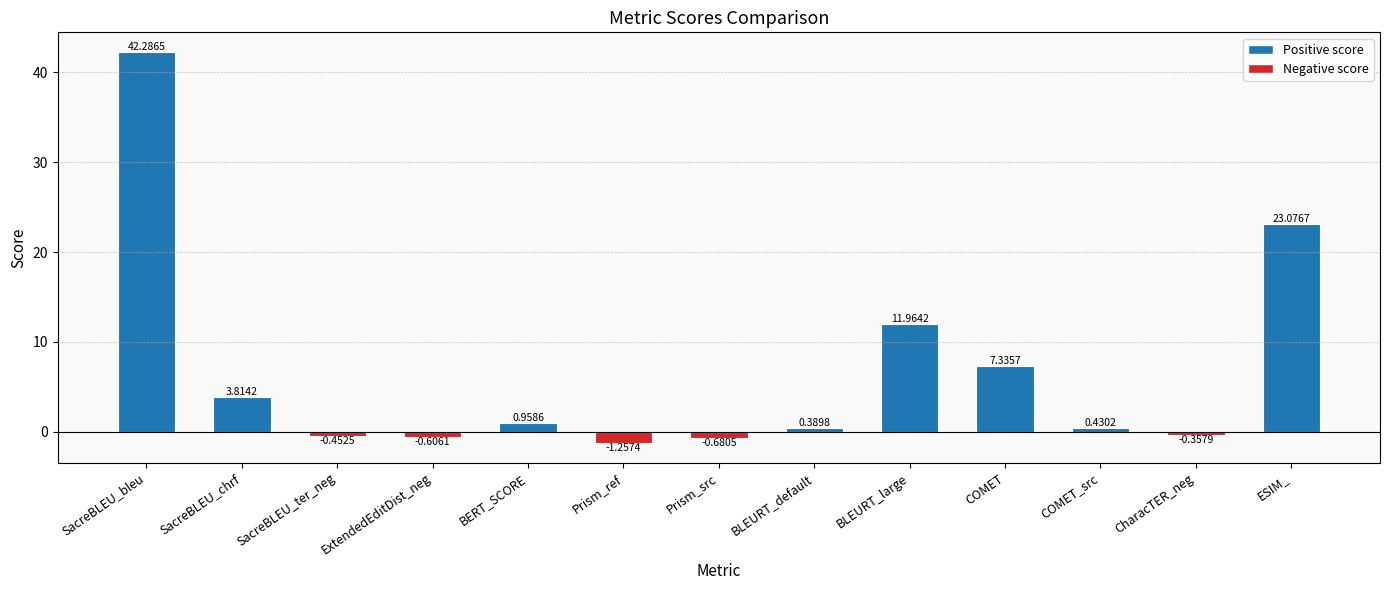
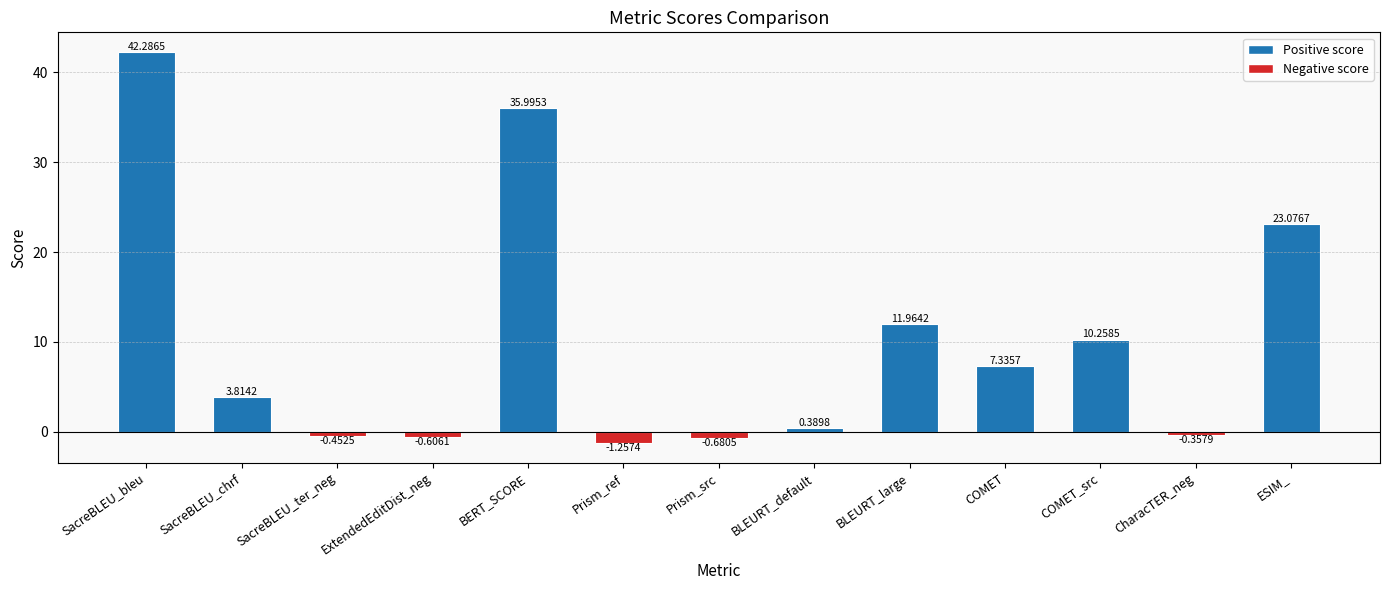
BERT_SCORE: 0.9586 -> 35.9953
COMET_src: 0.4302 -> 10.2585
